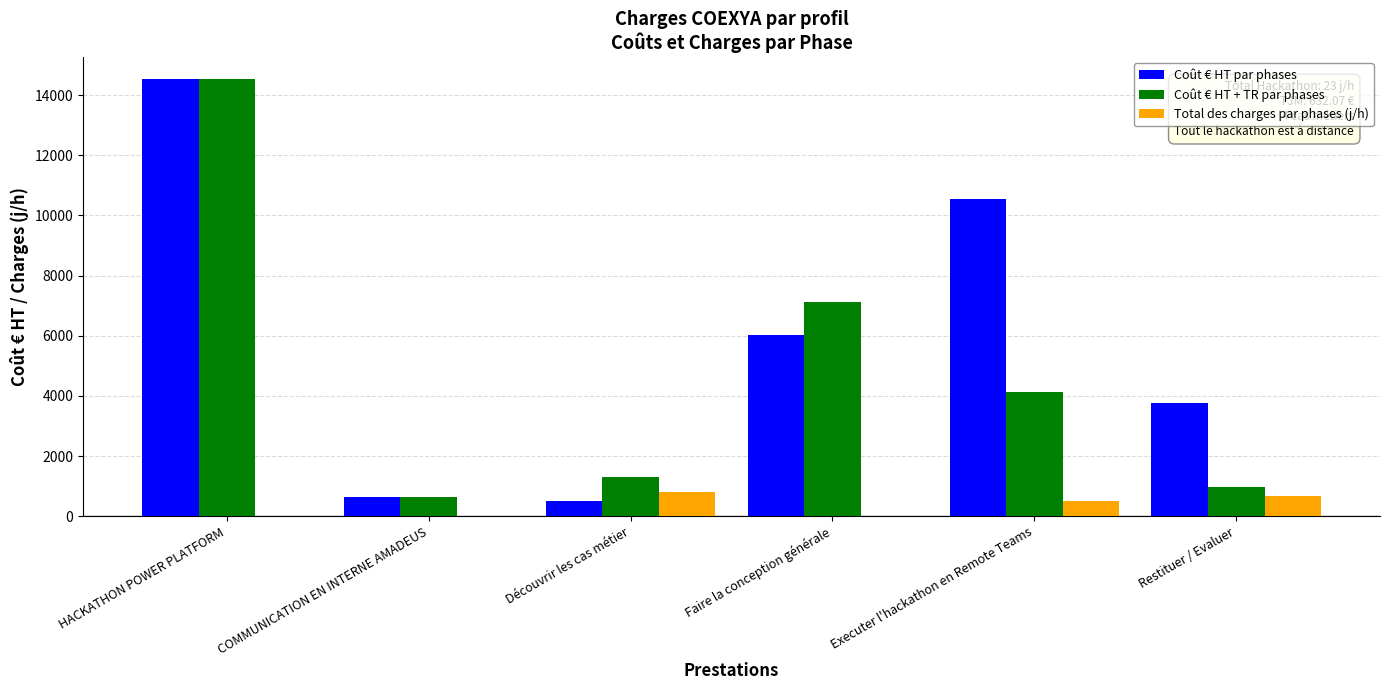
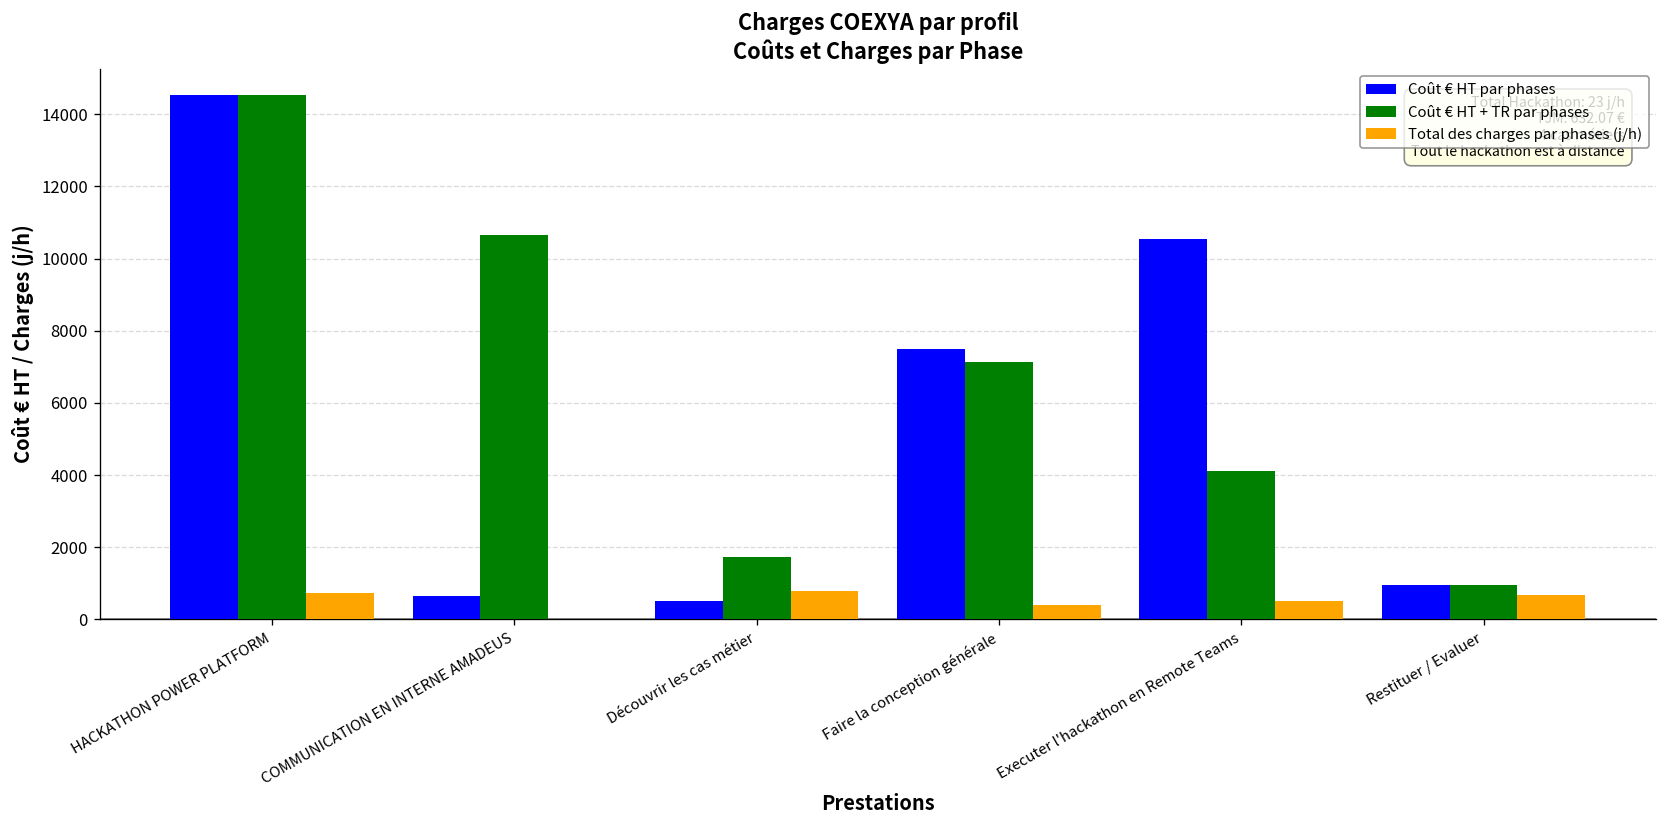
Total des charges par phases (j/h), HACKATHON POWER PLATFORM: 0 -> 700
Coût € HT + TR par phases, COMMUNICATION EN INTERNE AMADEUS: 700 -> 10700
Coût € HT + TR par phases, Découvrir les cas métier: 1300 -> 1700
Coût € HT par phases, Faire la conception générale: 6000 -> 7500
Total des charges par phases (j/h), Faire la conception générale: 0 -> 400
Coût € HT par phases, Restituer / Evaluer: 3800 -> 1000
